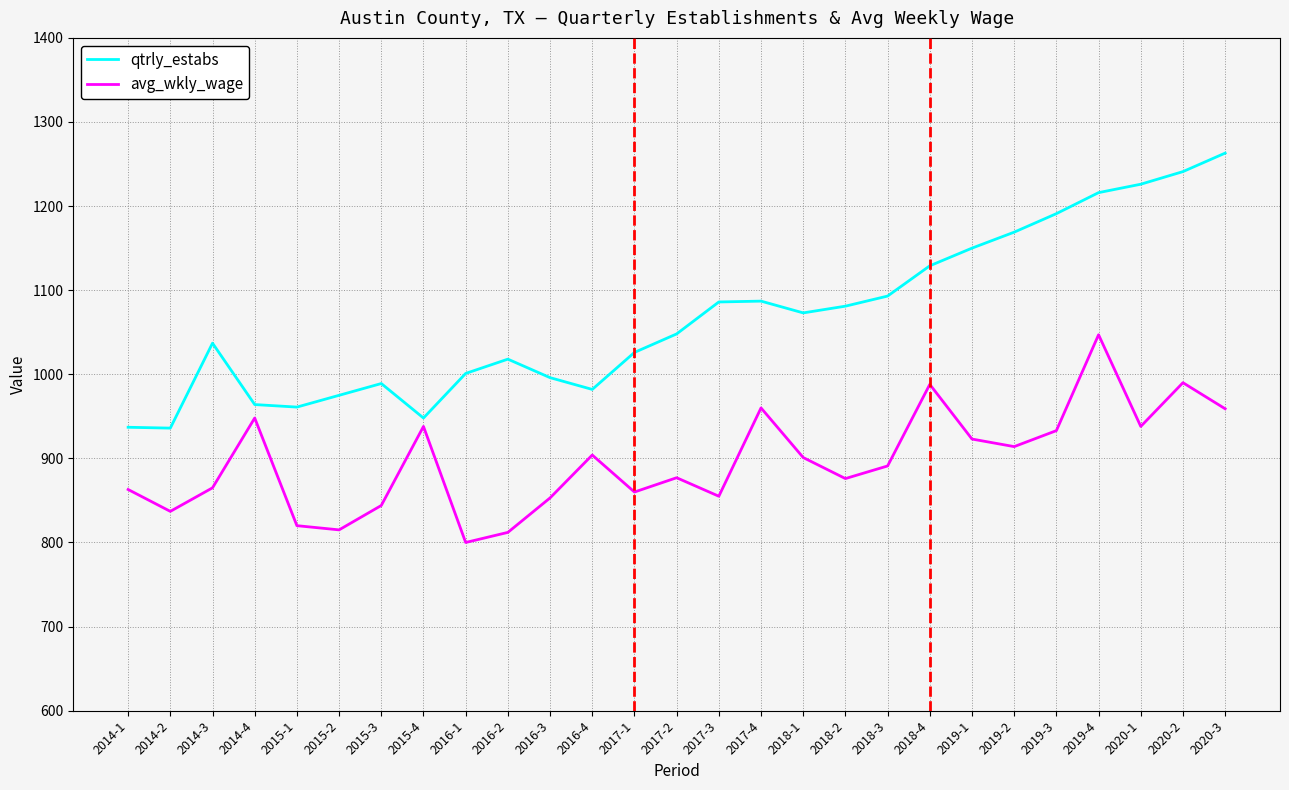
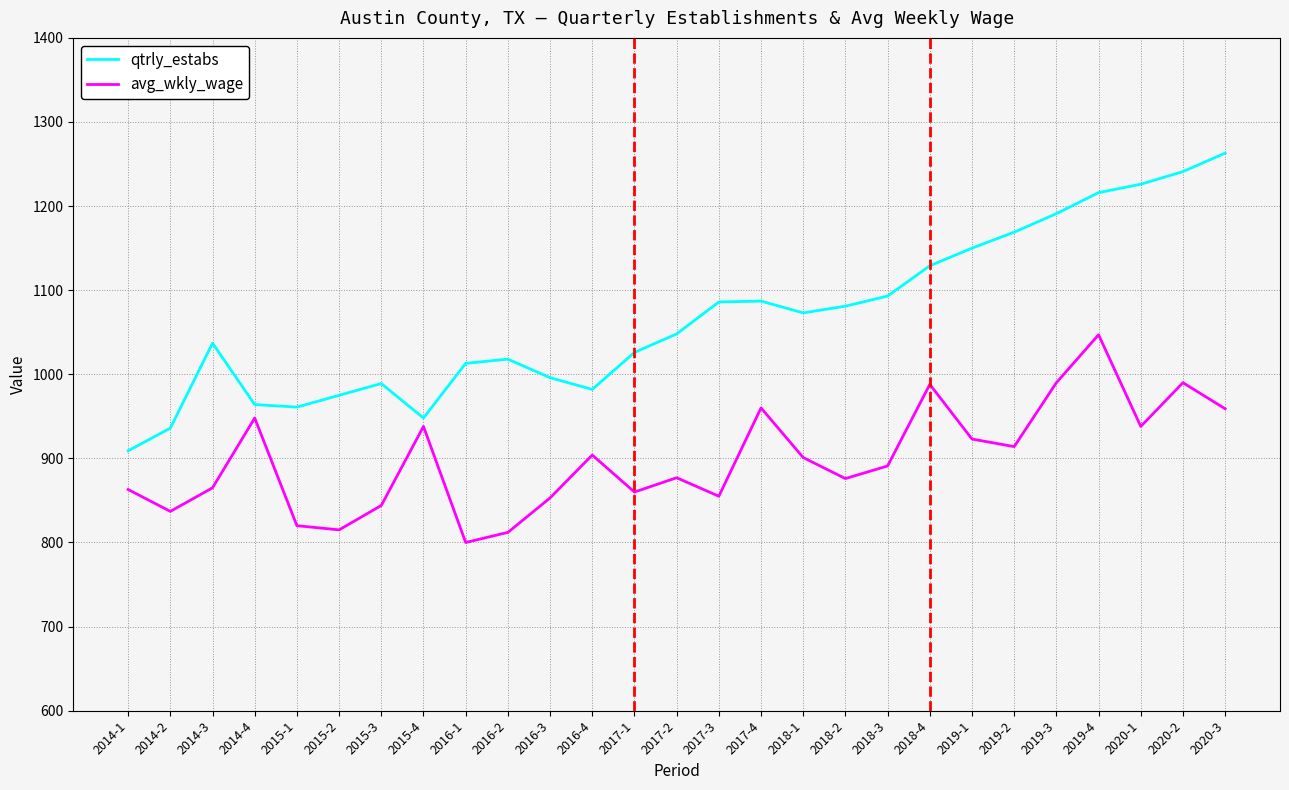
qtrly_estabs, 2014-1: 940 -> 910
qtrly_estabs, 2016-1: 1000 -> 1010
avg_wkly_wage, 2019-3: 930 -> 990
